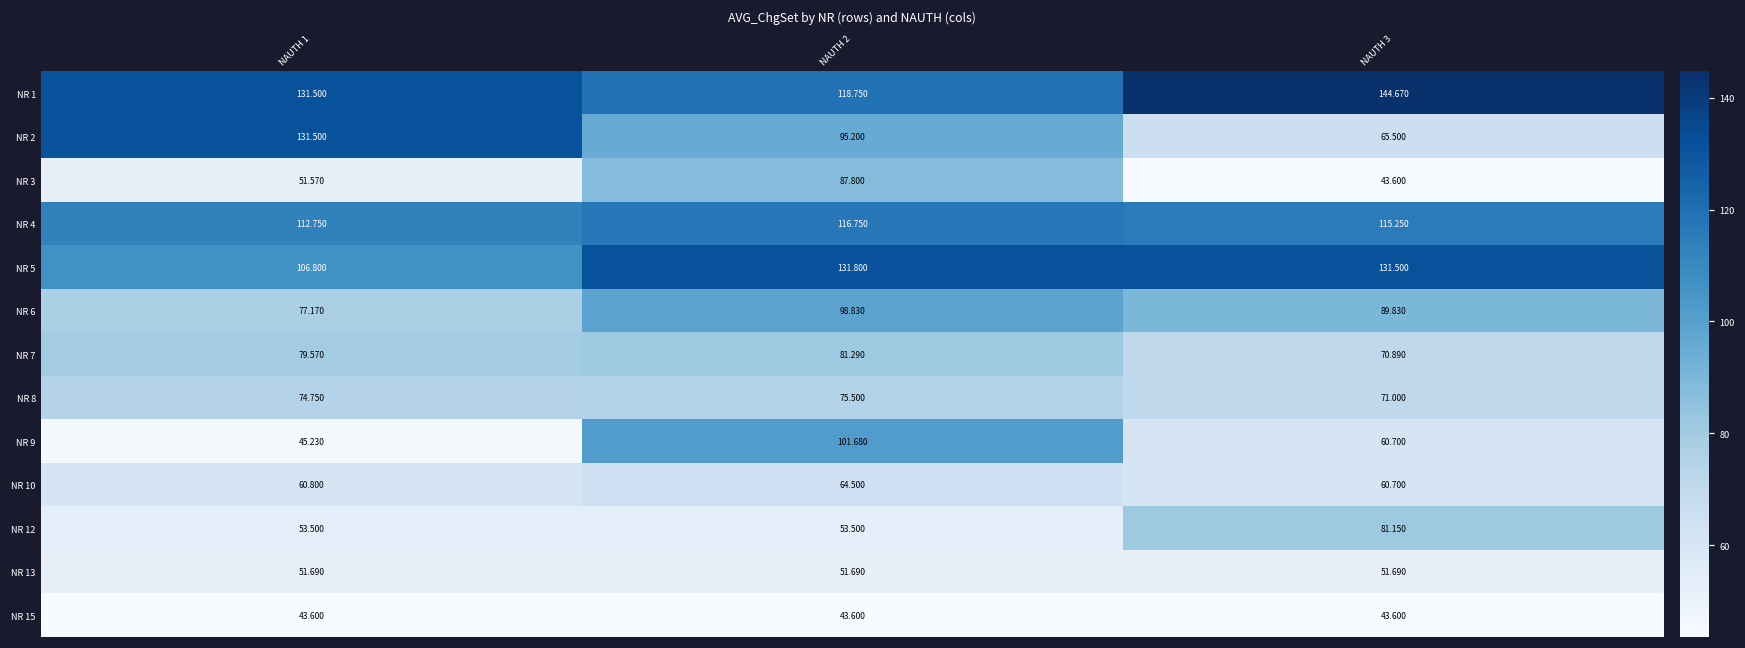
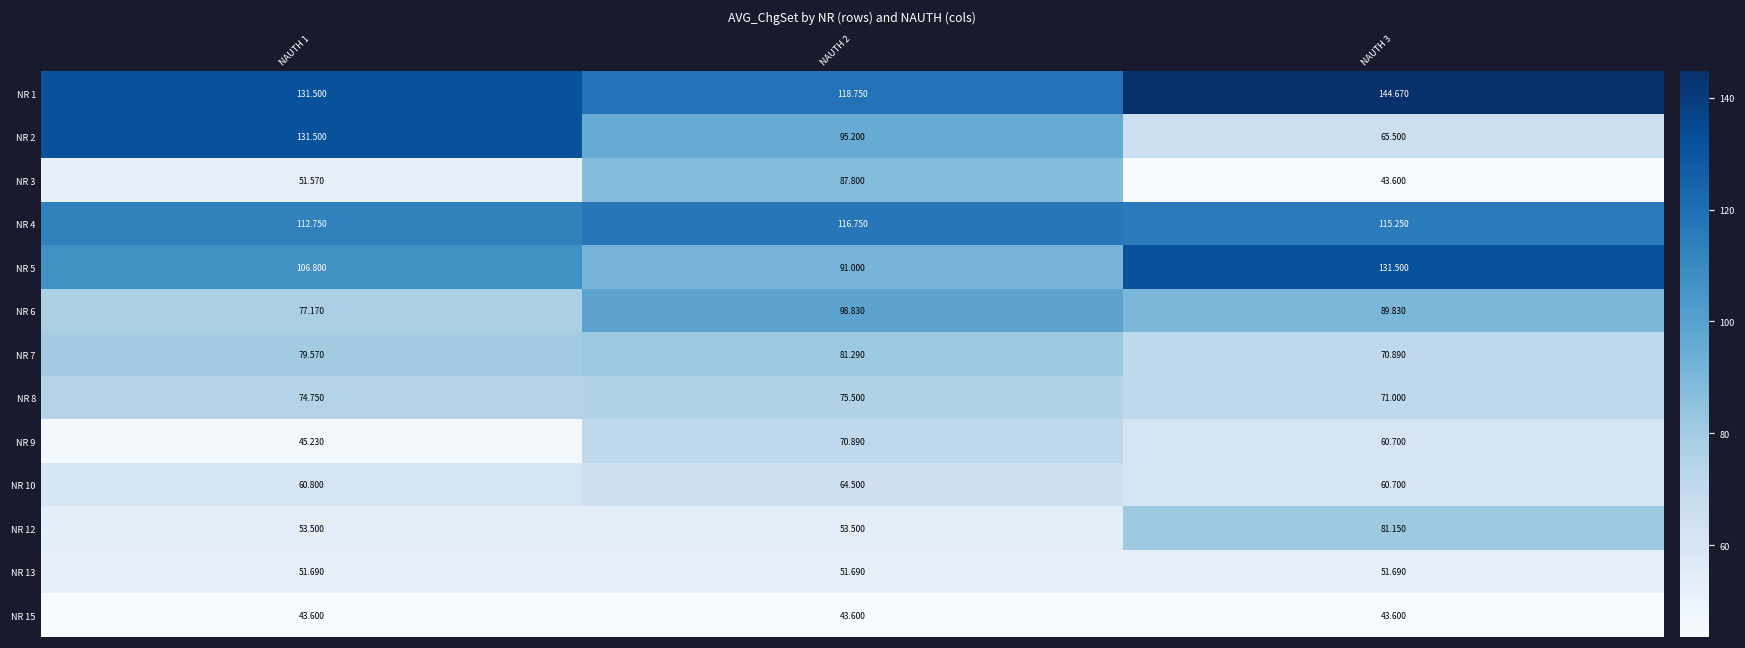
NR 5, NAUTH 2: 131.800 -> 91.000
NR 9, NAUTH 2: 101.680 -> 70.890
